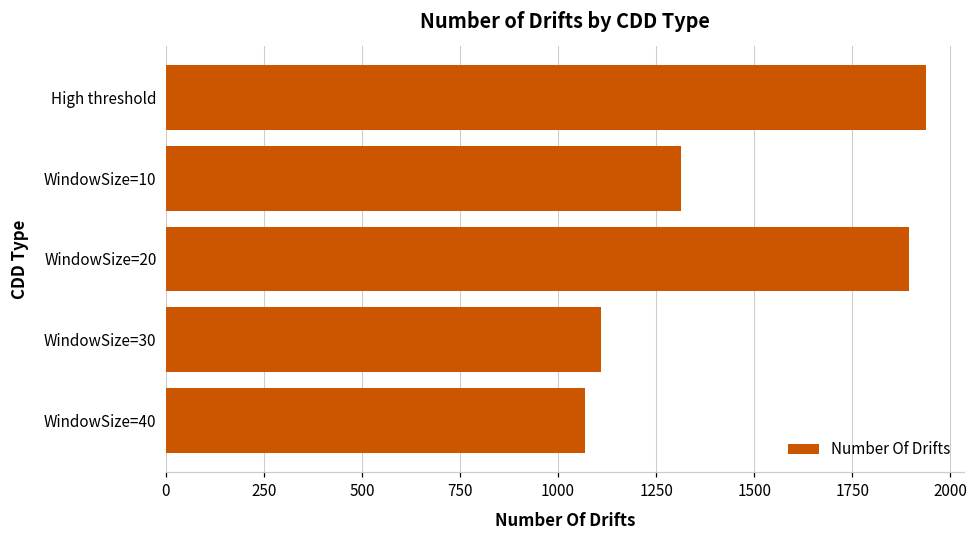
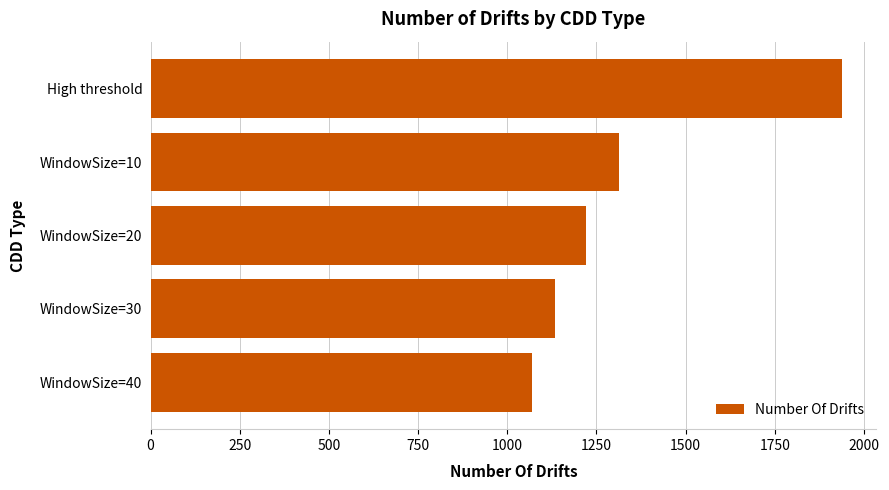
WindowSize=20: 1890 -> 1220
WindowSize=30: 1110 -> 1130
